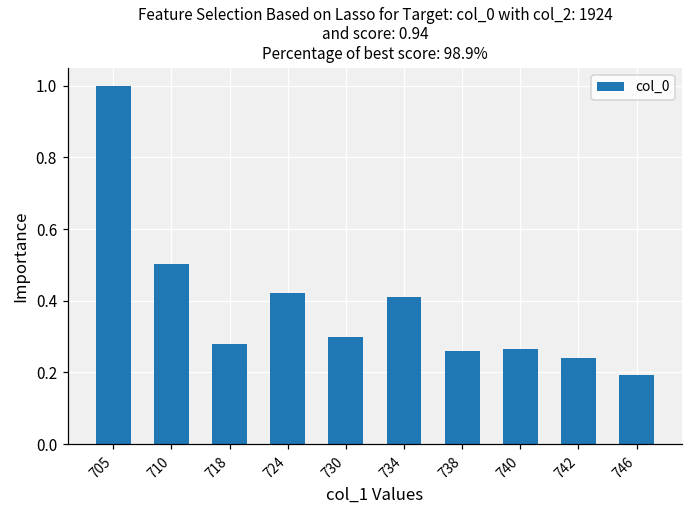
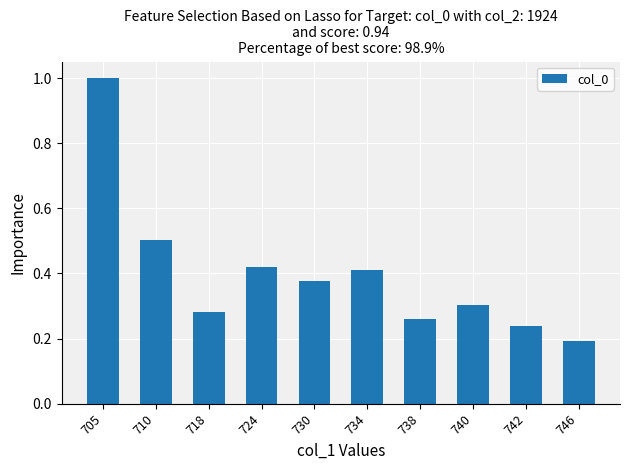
730: 0.30 -> 0.38
740: 0.26 -> 0.30
